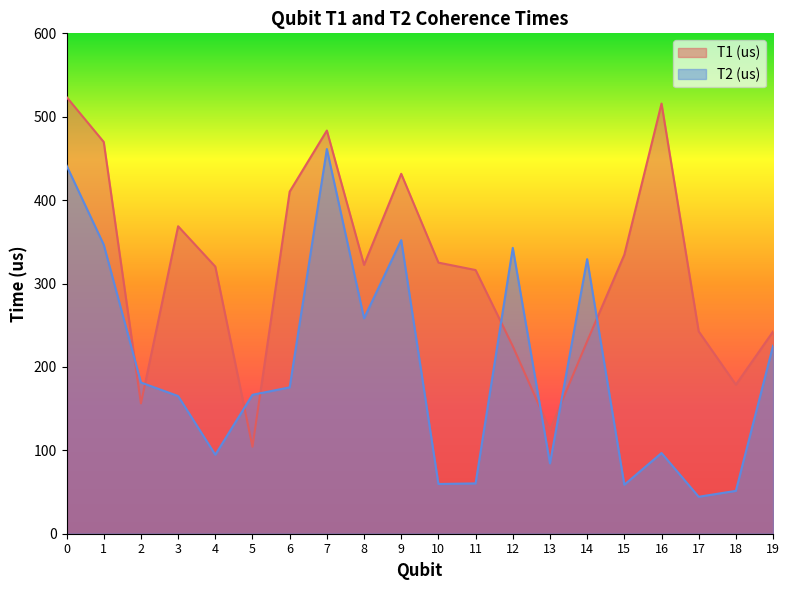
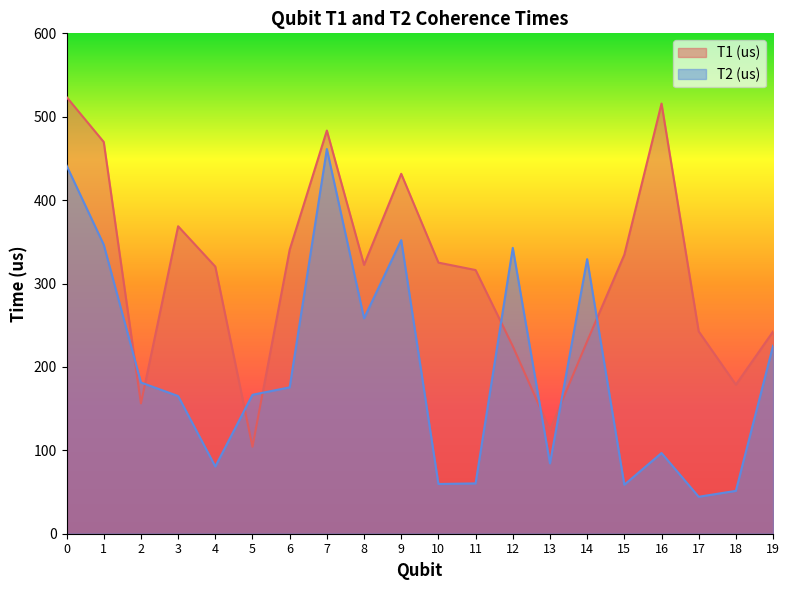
T2 (us), 4: 90 -> 80
T1 (us), 6: 410 -> 340
